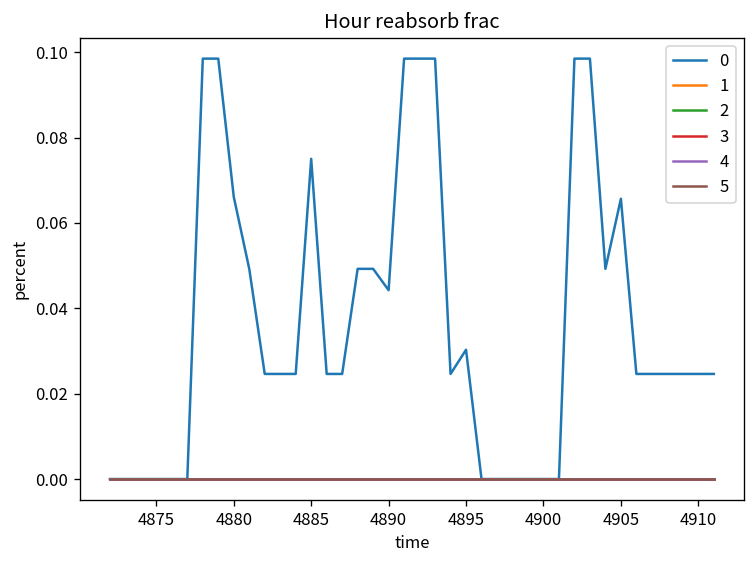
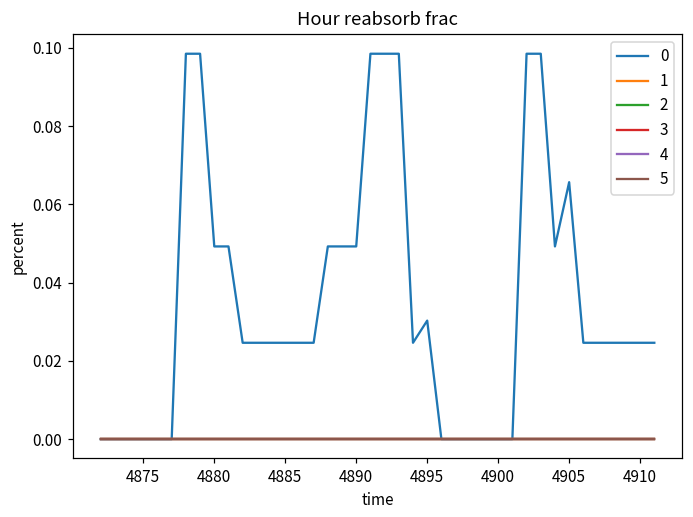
0, 4880: 0.066 -> 0.049
0, 4885: 0.075 -> 0.025
0, 4890: 0.044 -> 0.049
